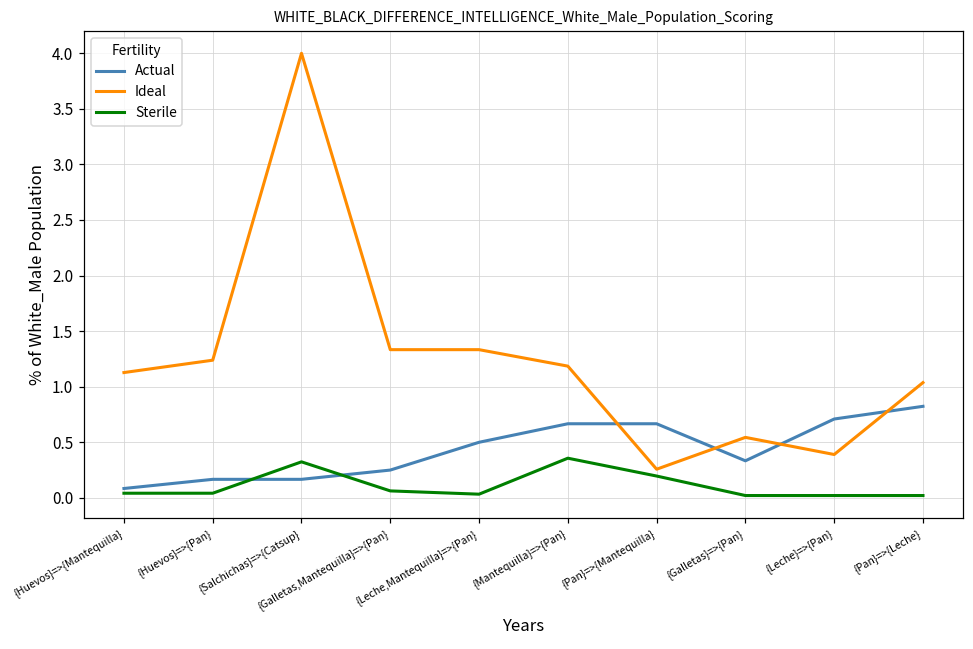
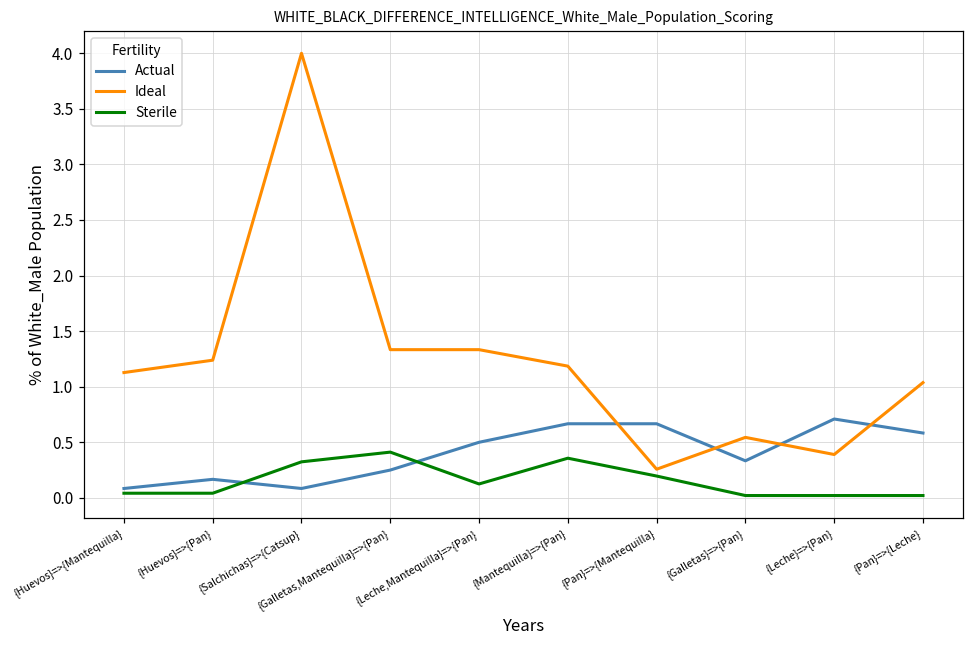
Actual, {Salchichas}=>{Catsup}: 0.17 -> 0.08
Sterile, {Galletas,Mantequilla}=>{Pan}: 0.06 -> 0.41
Sterile, {Leche,Mantequilla}=>{Pan}: 0.03 -> 0.13
Actual, {Pan}=>{Leche}: 0.82 -> 0.58
